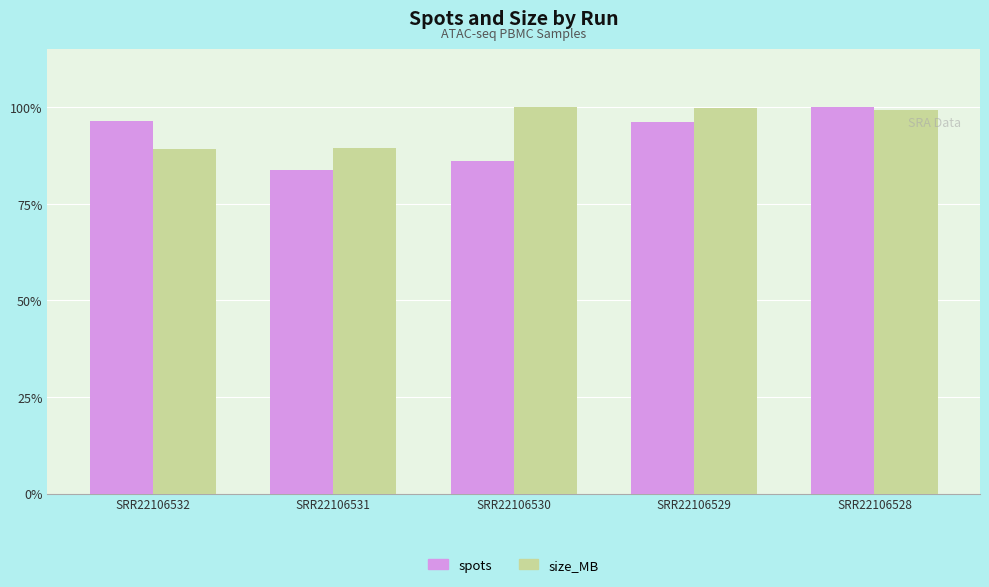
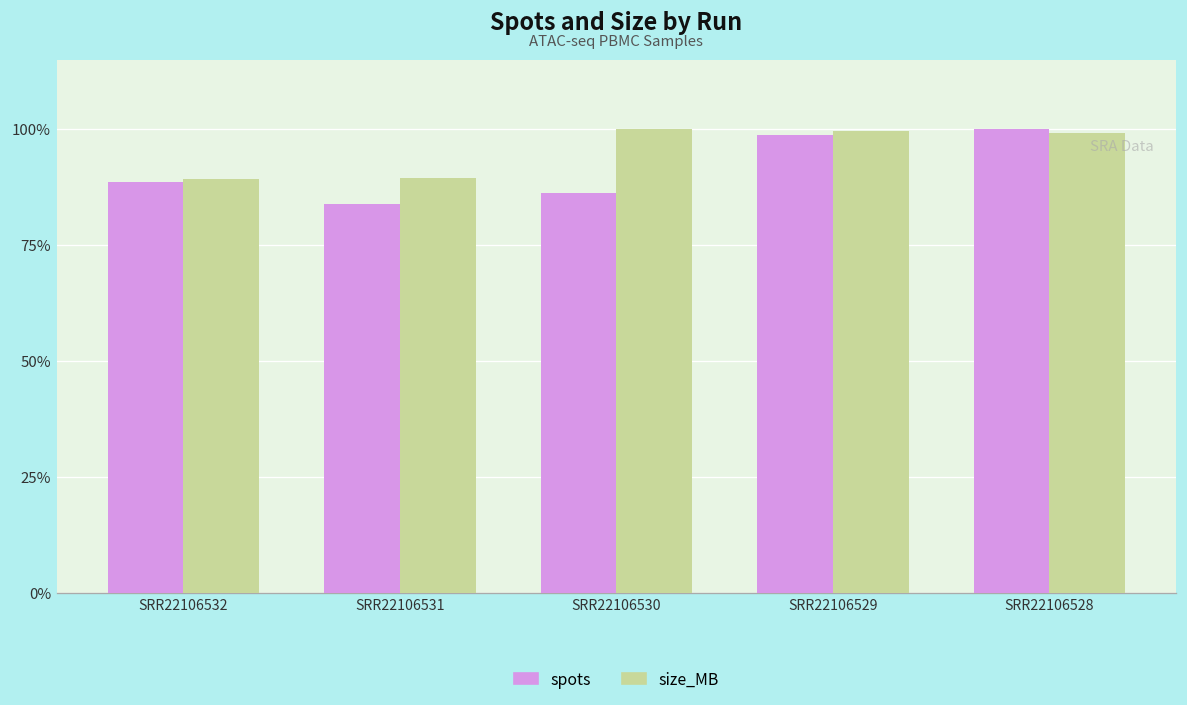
spots, SRR22106532: 96% -> 89%
spots, SRR22106529: 96% -> 99%
